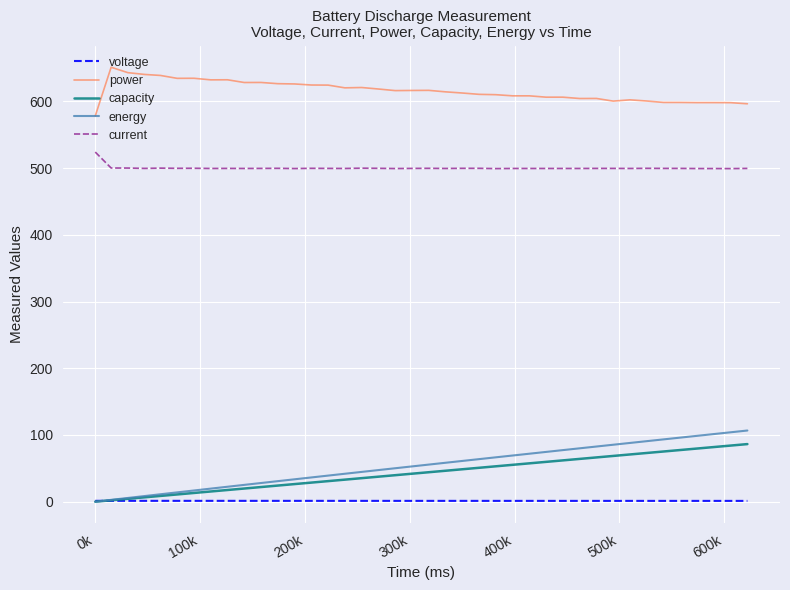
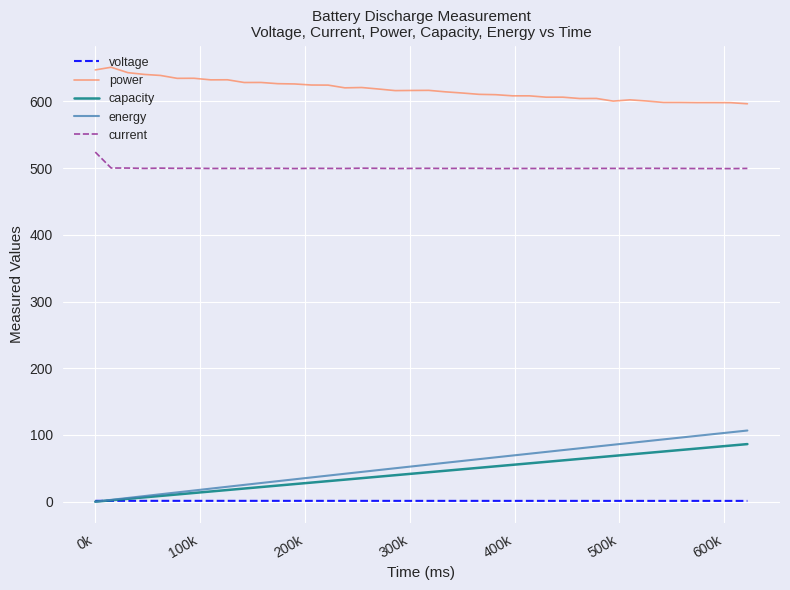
power, 0k: 580 -> 650
